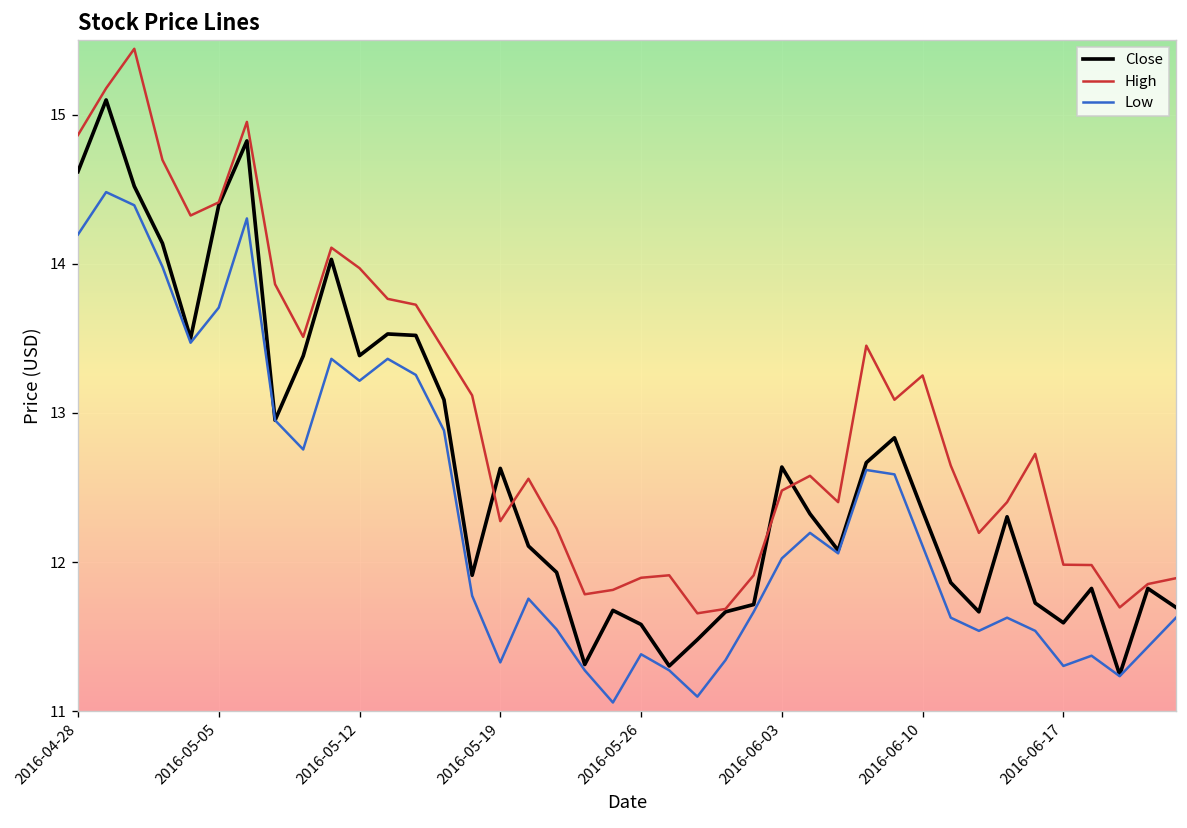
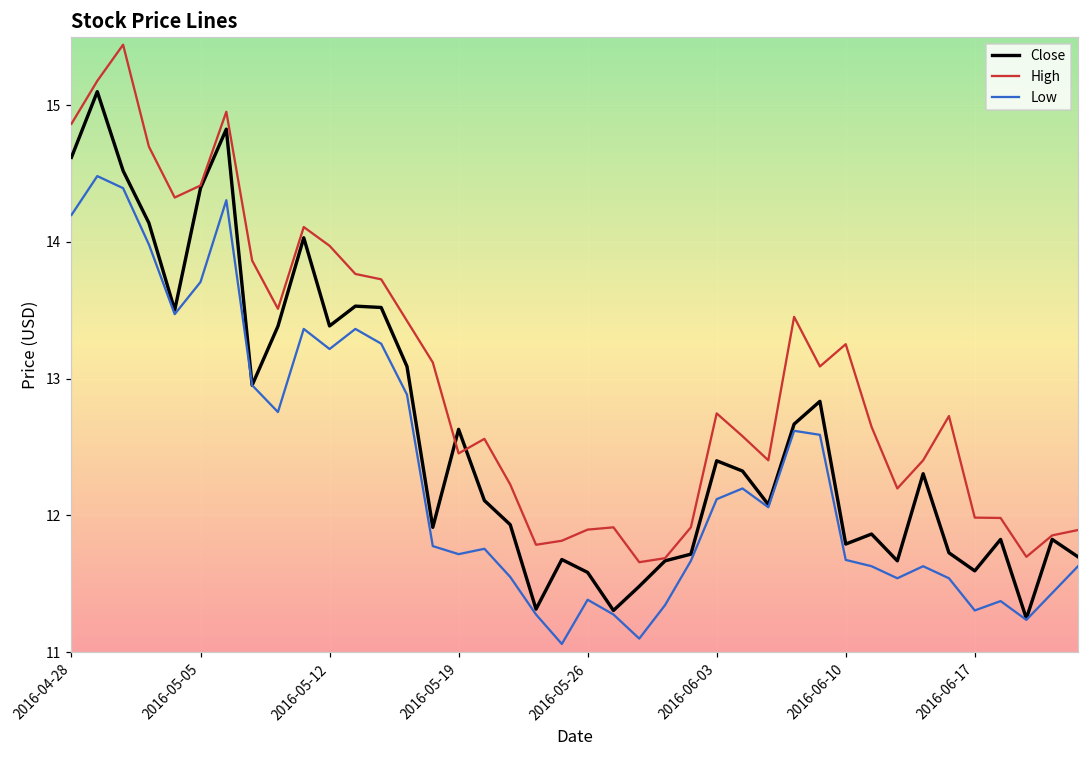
High, 2016-05-19: 12.27 -> 12.45
Low, 2016-05-19: 11.33 -> 11.72
Close, 2016-06-03: 12.64 -> 12.40
High, 2016-06-03: 12.48 -> 12.75
Low, 2016-06-03: 12.02 -> 12.12
Close, 2016-06-10: 12.34 -> 11.79
Low, 2016-06-10: 12.11 -> 11.67
